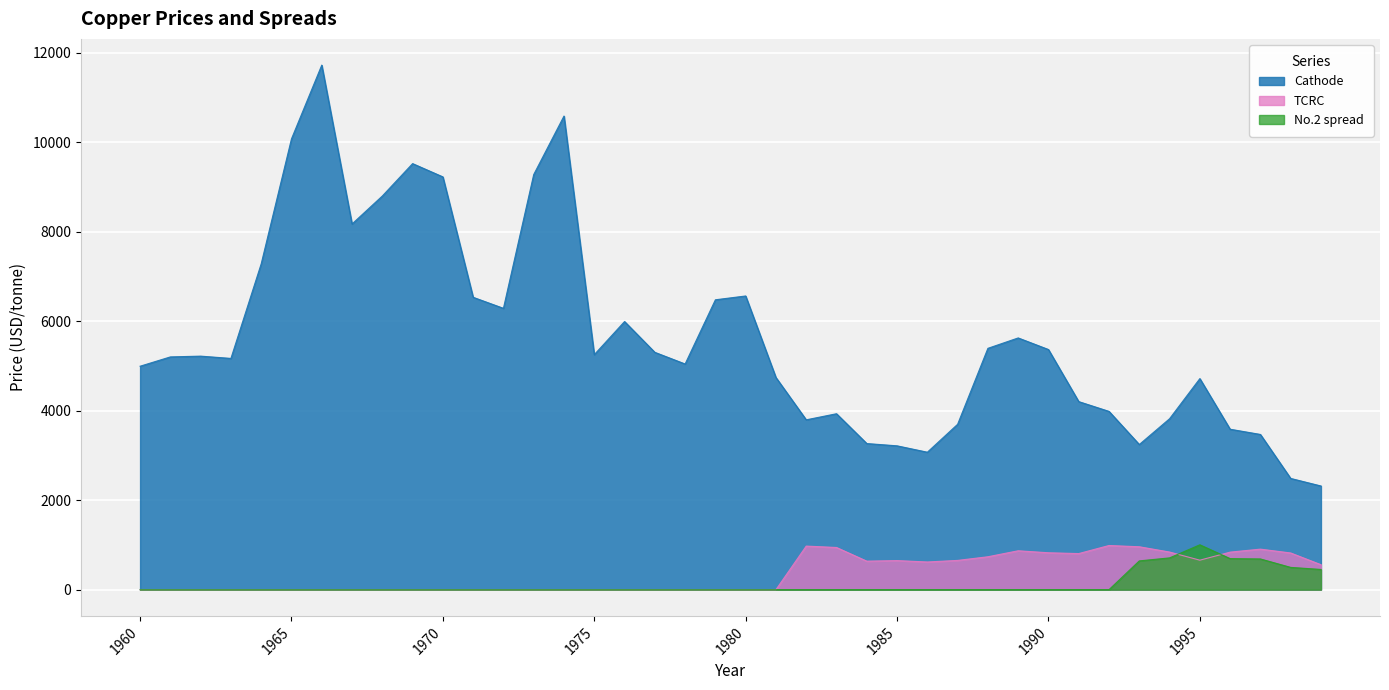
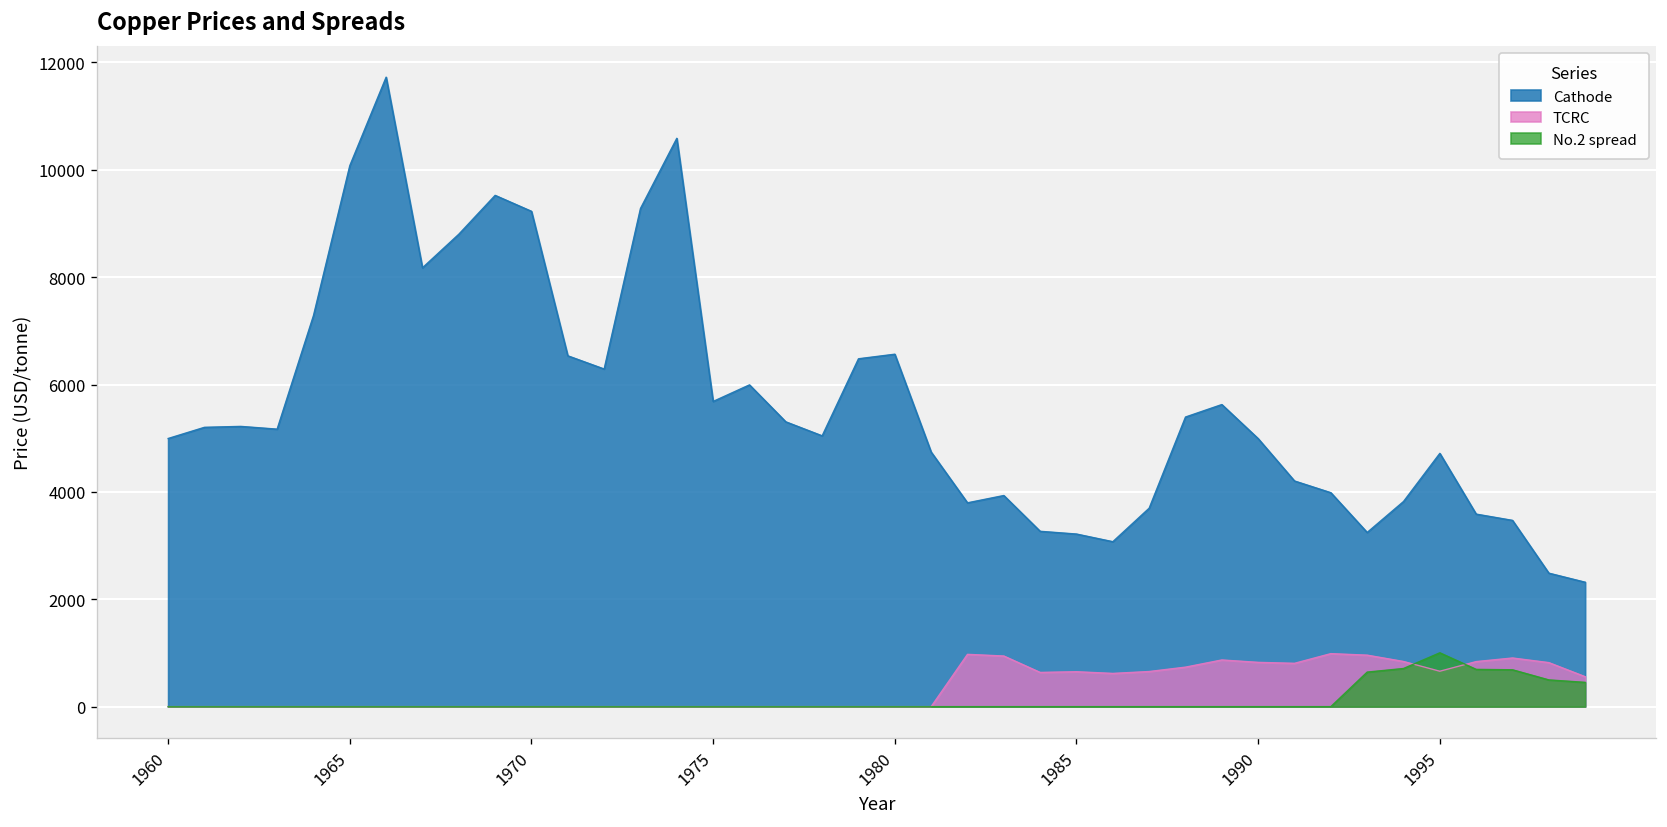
Cathode, 1975: 5300 -> 5700
Cathode, 1990: 5400 -> 5000
